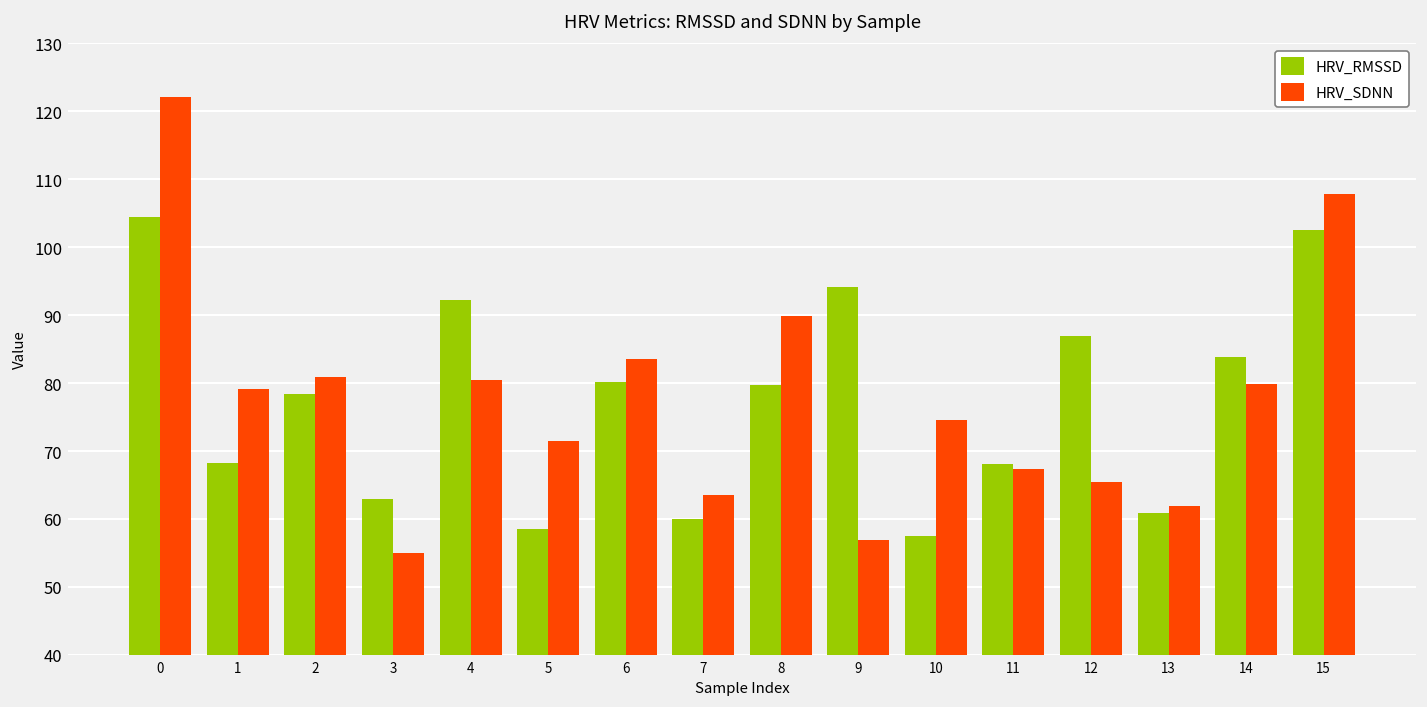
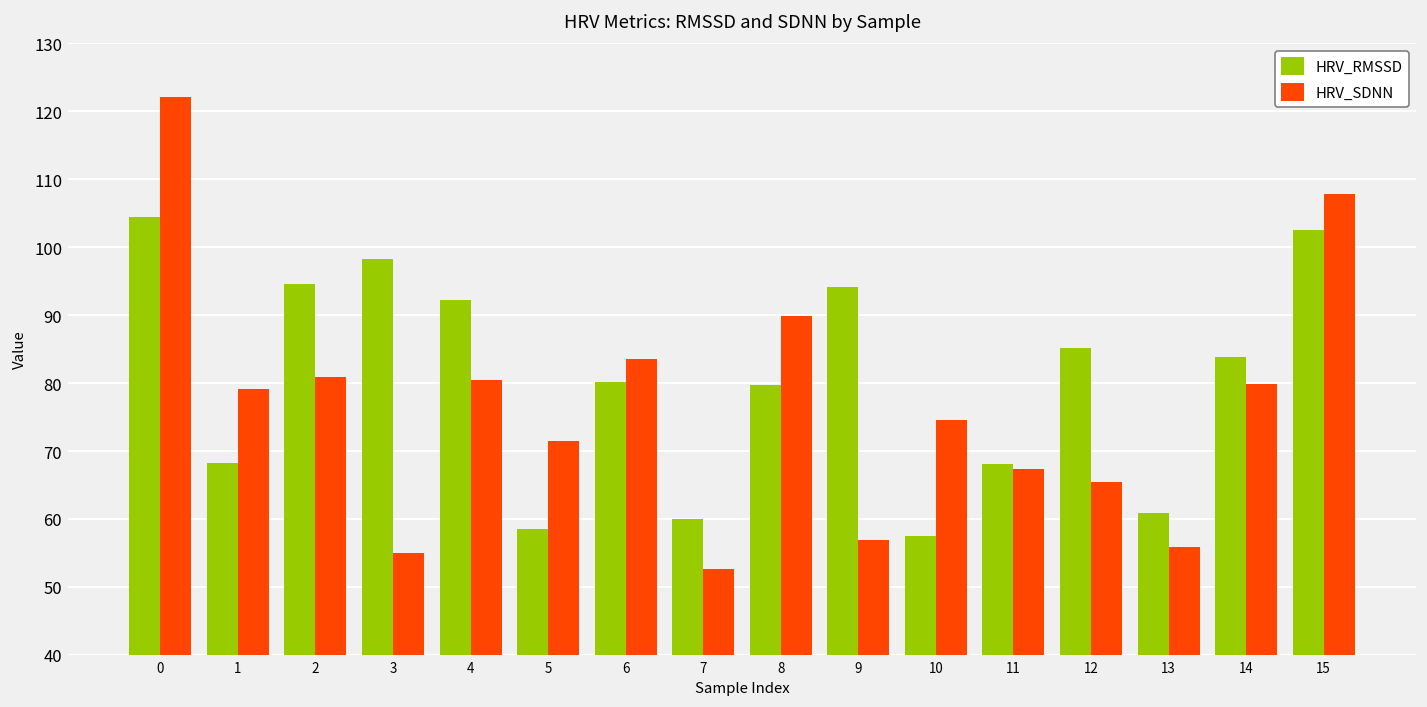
HRV_RMSSD, 2: 78 -> 95
HRV_RMSSD, 3: 63 -> 98
HRV_SDNN, 7: 63 -> 53
HRV_RMSSD, 12: 87 -> 85
HRV_SDNN, 13: 62 -> 56
